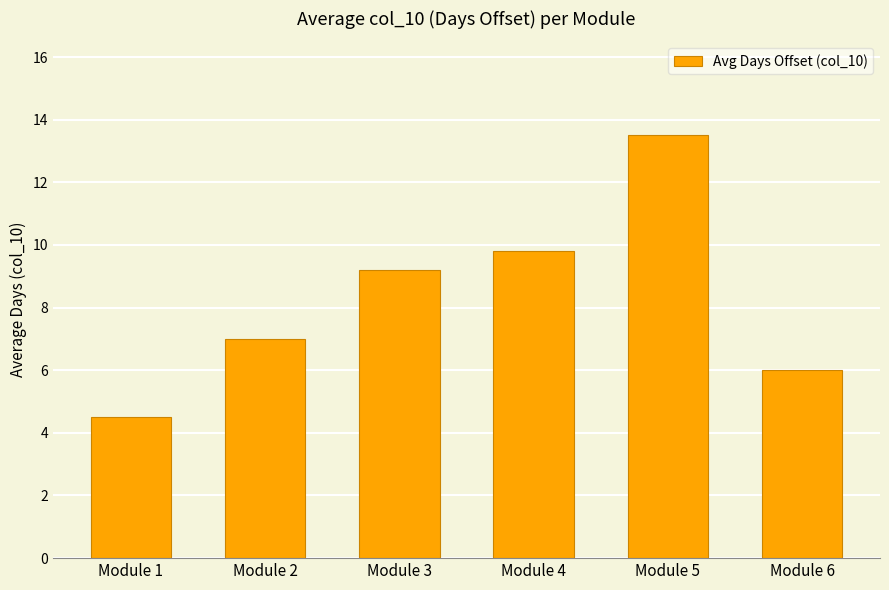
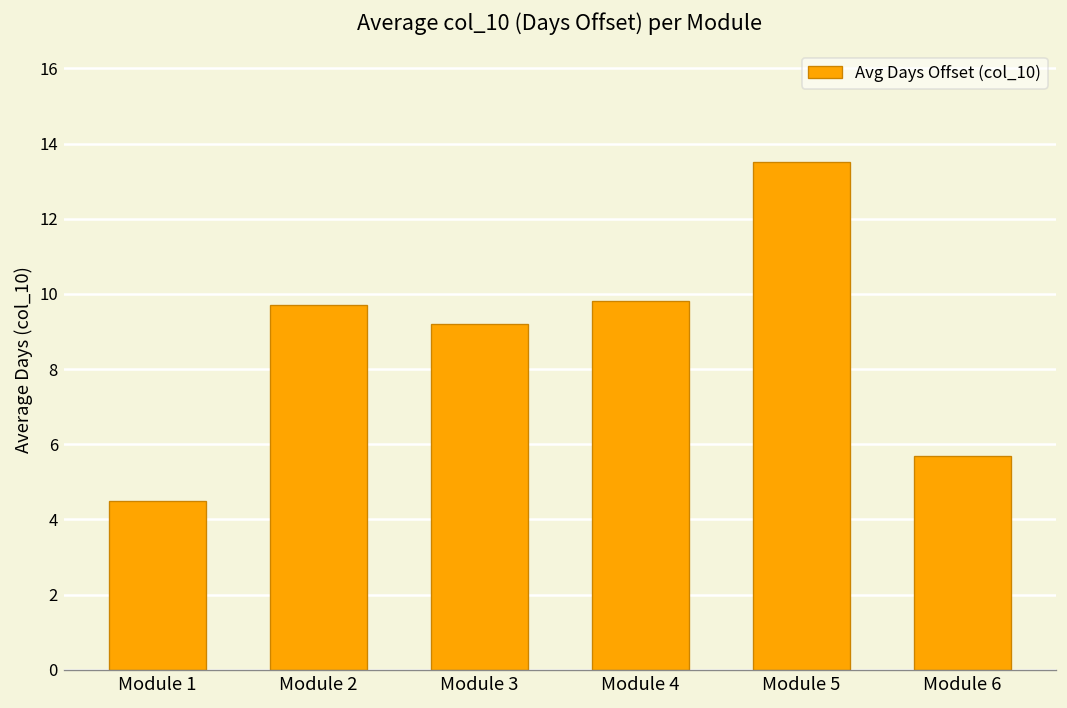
Module 2: 7.0 -> 9.7
Module 6: 6.0 -> 5.7
